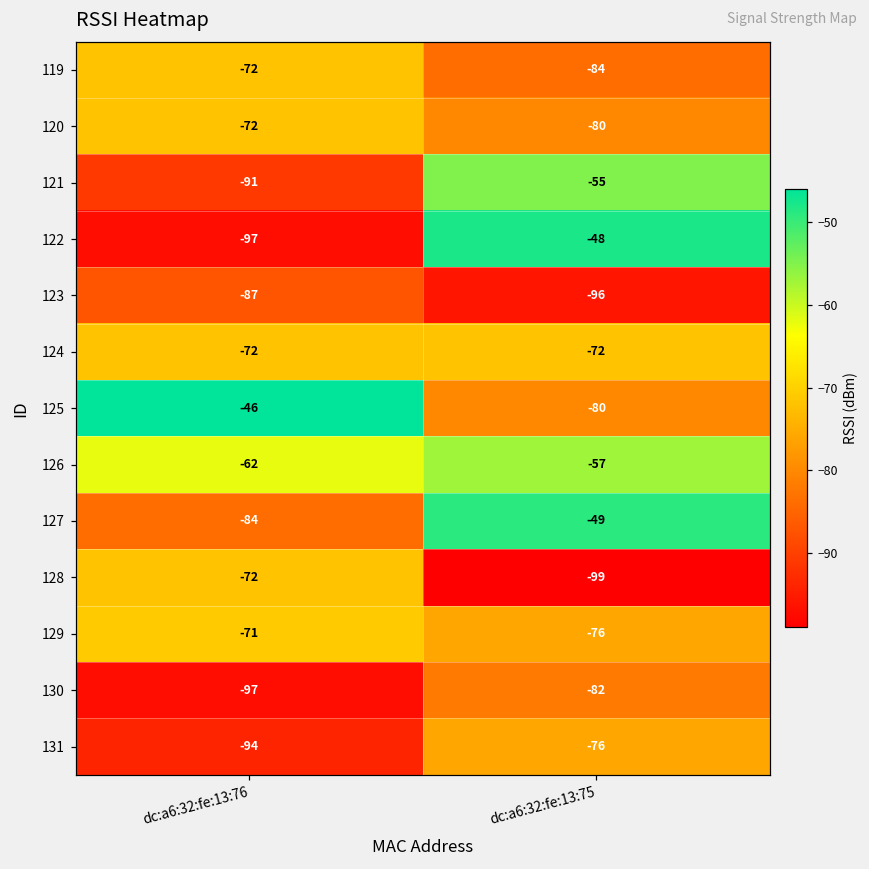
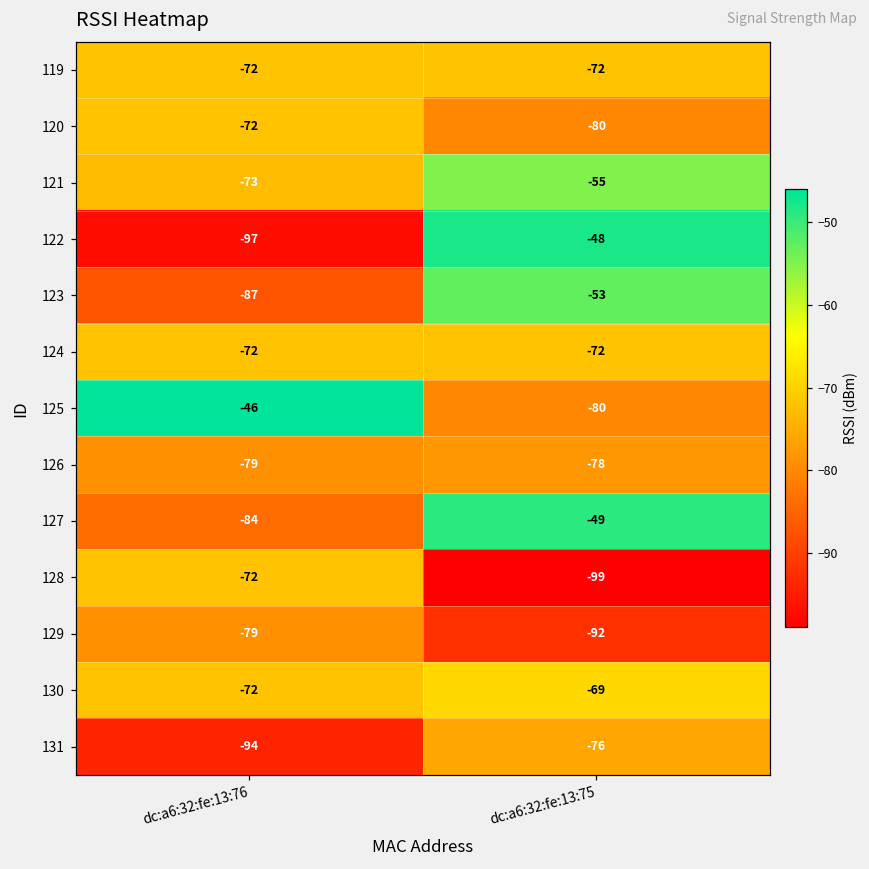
119, dc:a6:32:fe:13:75: -84 -> -72
121, dc:a6:32:fe:13:76: -91 -> -73
123, dc:a6:32:fe:13:75: -96 -> -53
126, dc:a6:32:fe:13:76: -62 -> -79
126, dc:a6:32:fe:13:75: -57 -> -78
129, dc:a6:32:fe:13:76: -71 -> -79
129, dc:a6:32:fe:13:75: -76 -> -92
130, dc:a6:32:fe:13:76: -97 -> -72
130, dc:a6:32:fe:13:75: -82 -> -69
